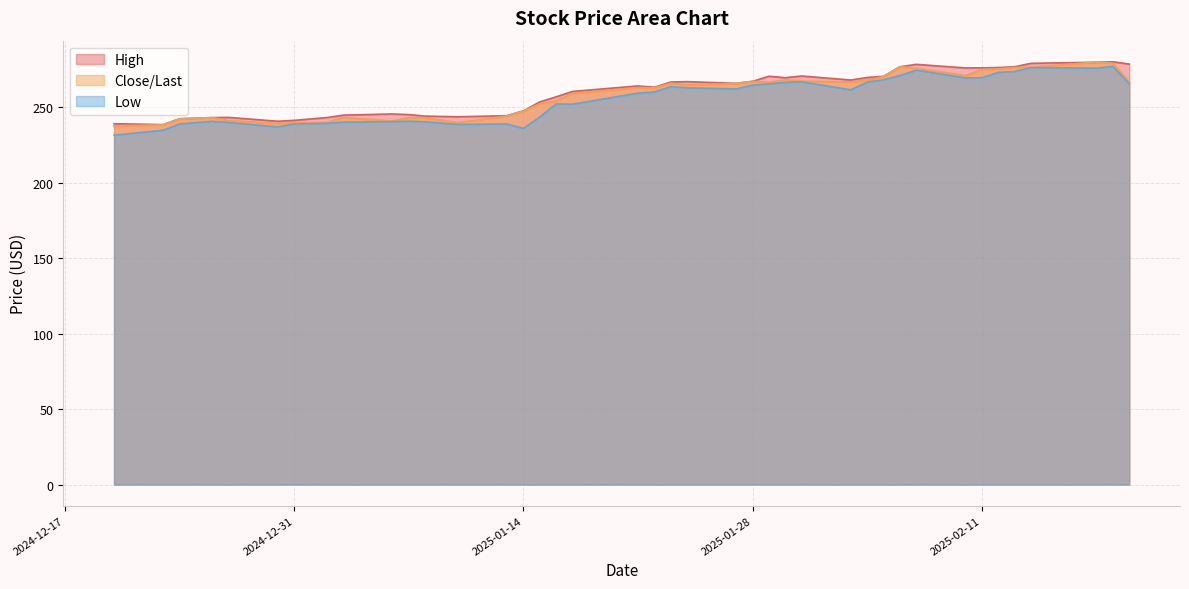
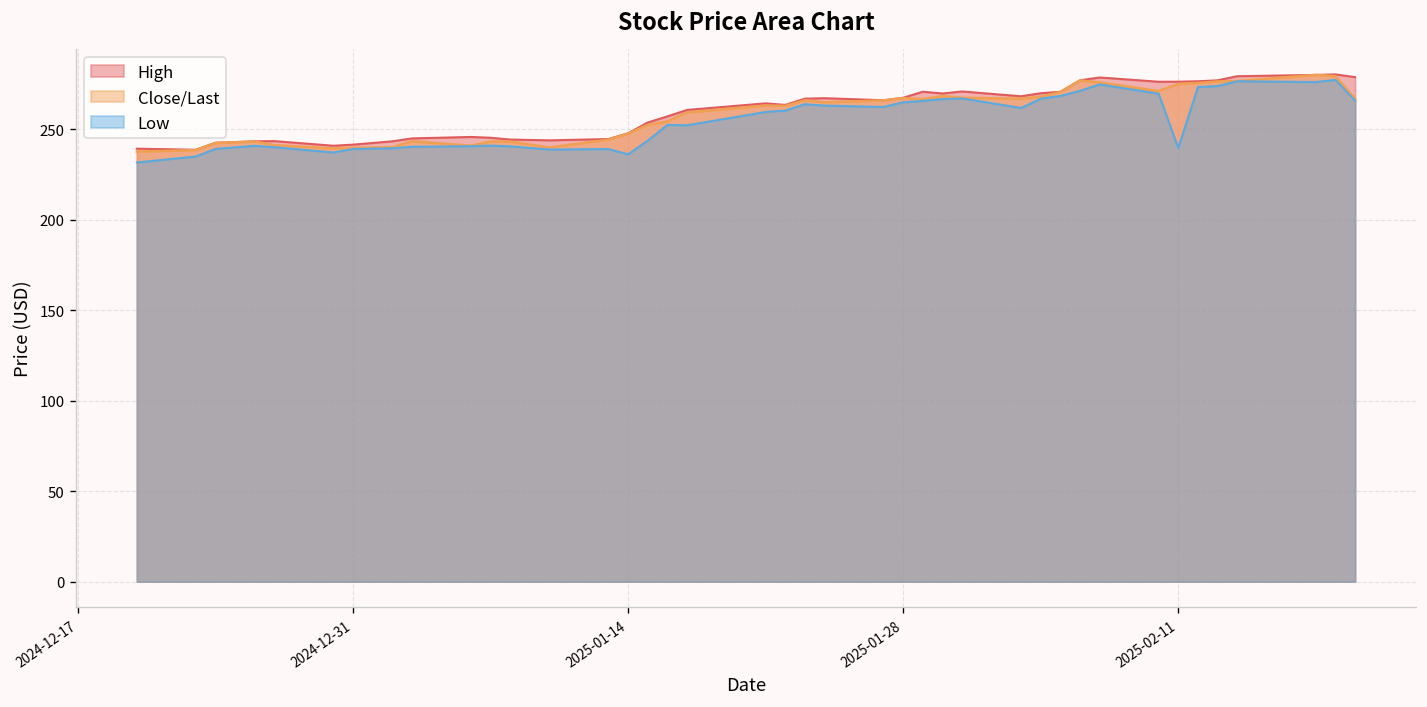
Low, 2025-02-11: 270 -> 240
